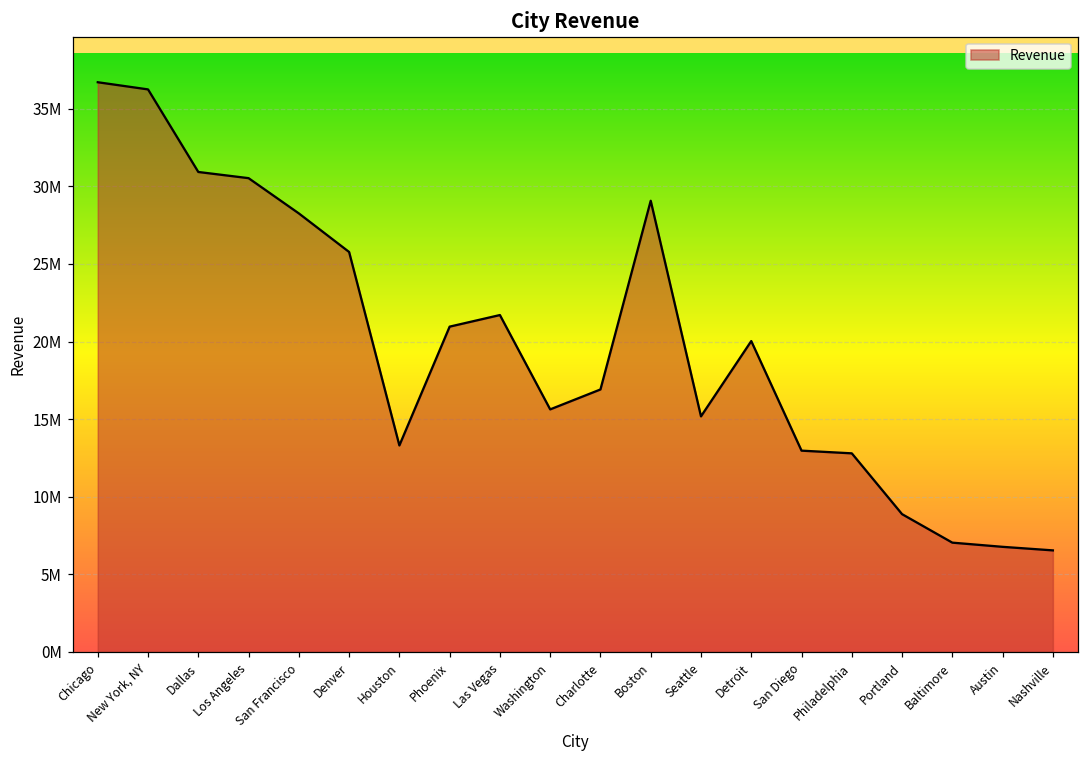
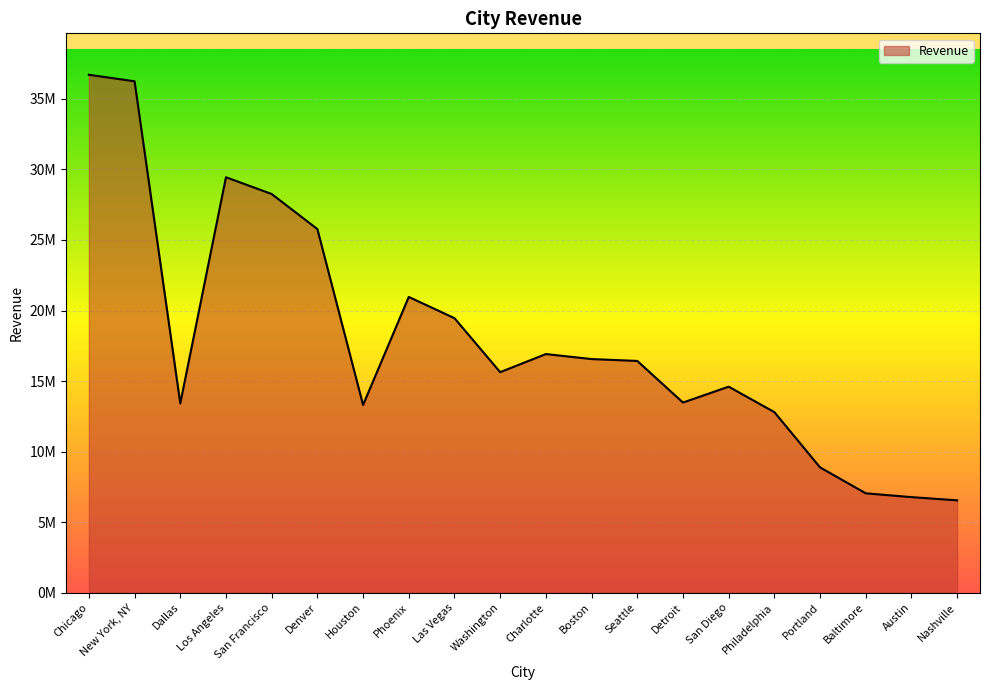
Dallas: 30900000 -> 13400000
Los Angeles: 30500000 -> 29400000
Las Vegas: 21700000 -> 19500000
Boston: 29100000 -> 16600000
Seattle: 15200000 -> 16400000
Detroit: 20000000 -> 13500000
San Diego: 13000000 -> 14600000
